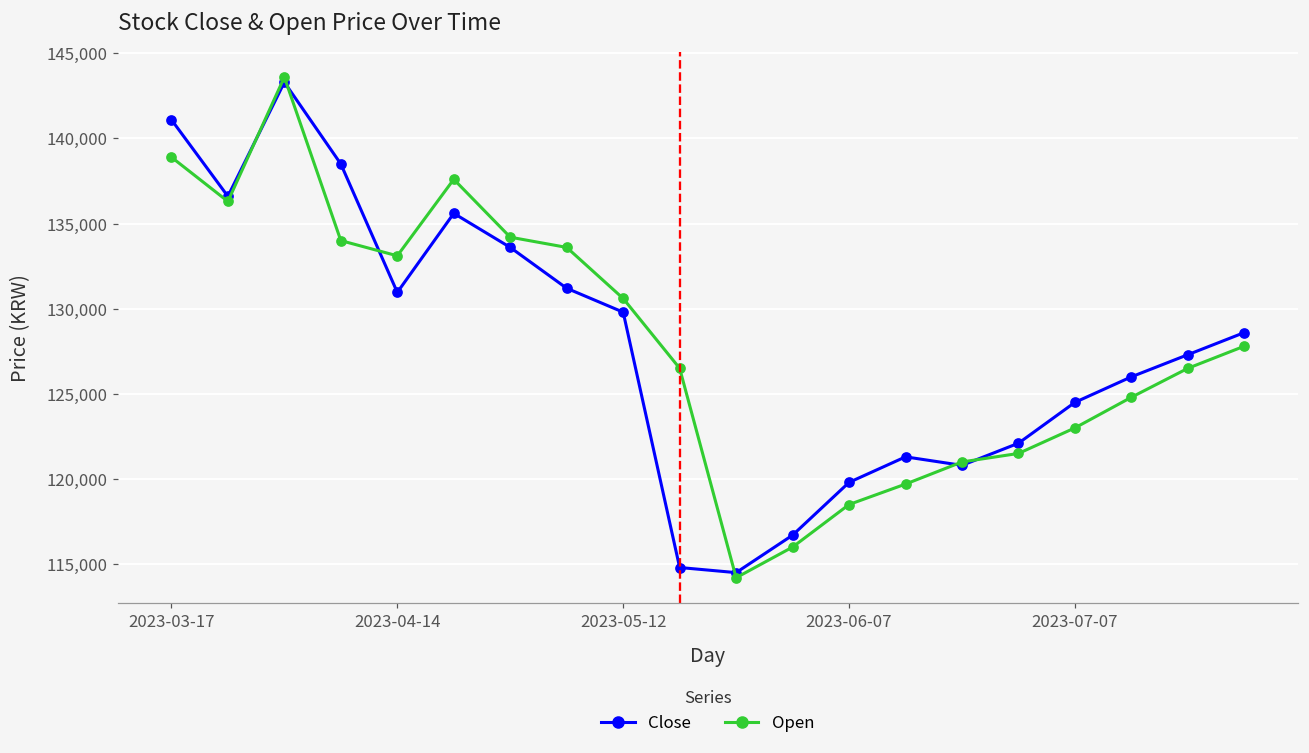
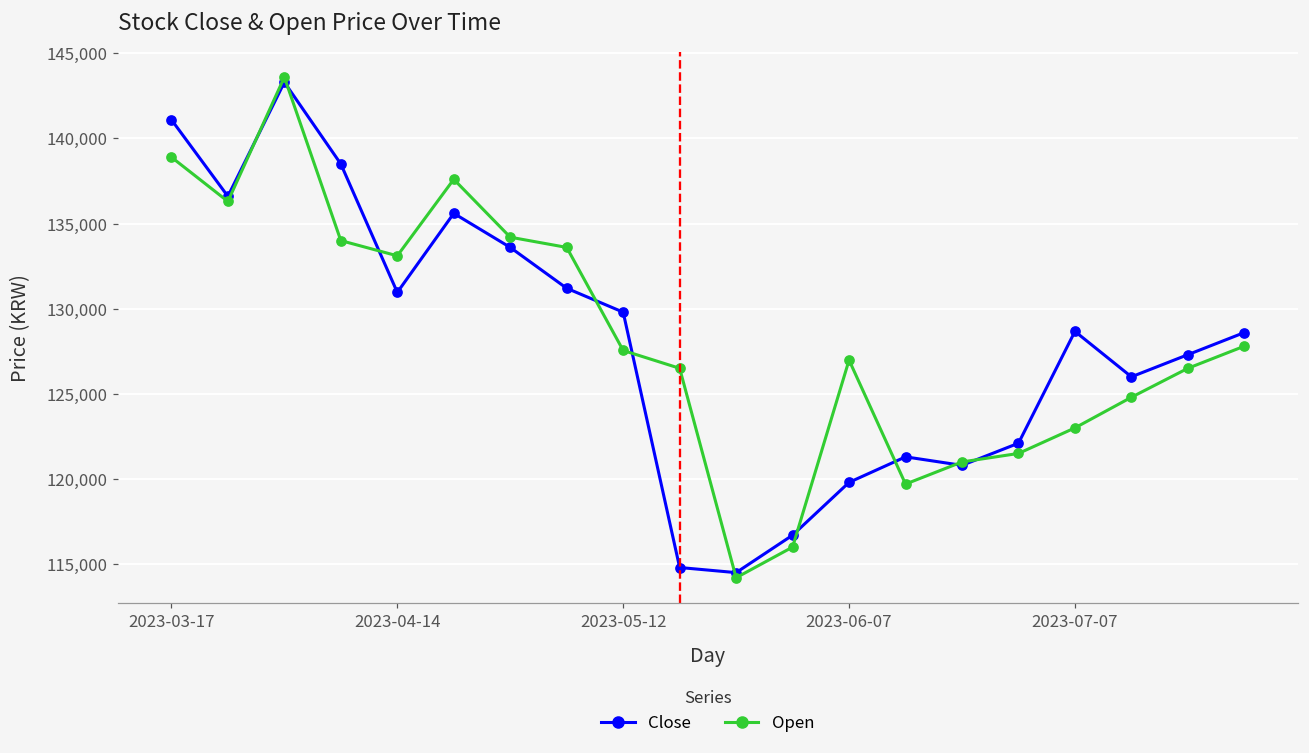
Open, 2023-05-12: 130,600 -> 127,500
Open, 2023-06-07: 118,500 -> 127,000
Close, 2023-07-07: 124,500 -> 128,700
